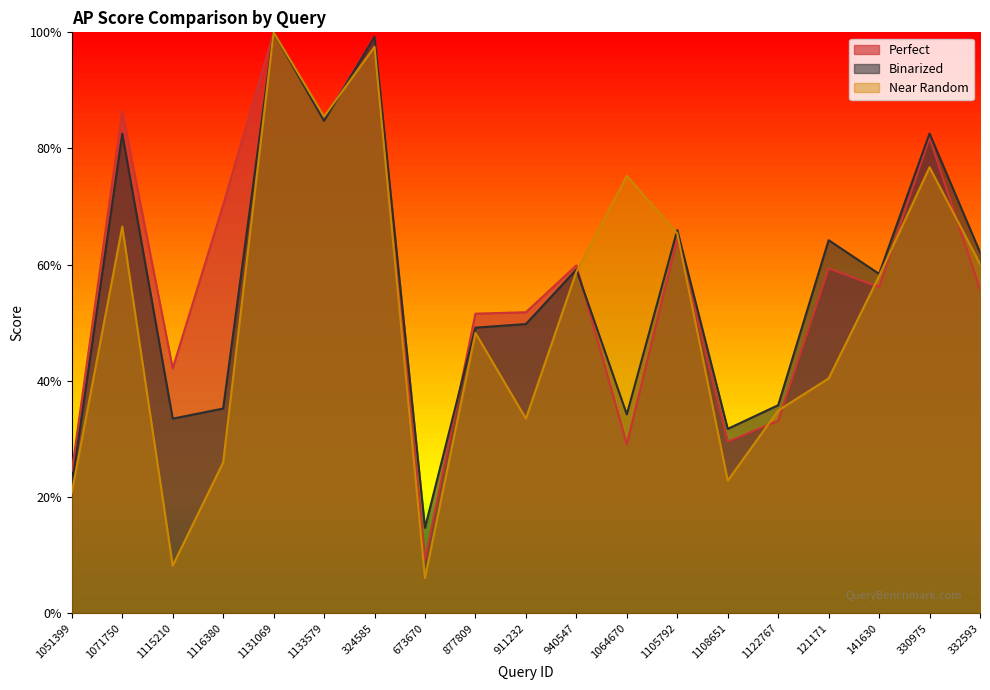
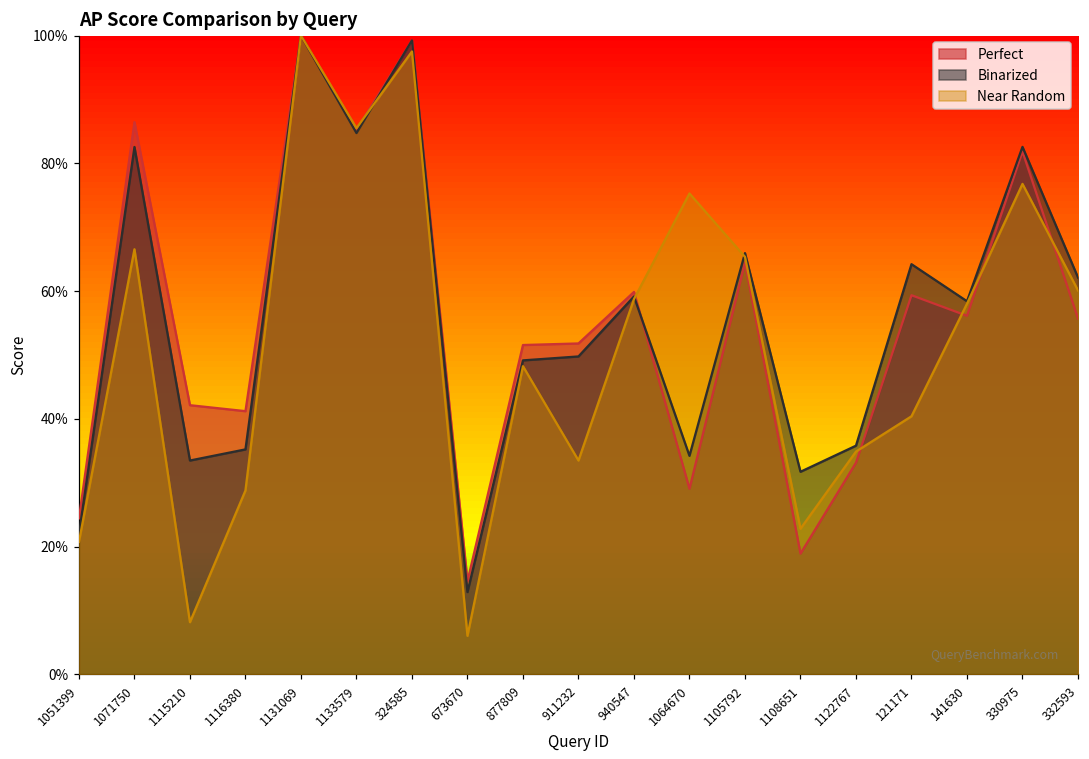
Perfect, 1116380: 70% -> 41%
Near Random, 1116380: 26% -> 29%
Perfect, 673670: 9% -> 15%
Binarized, 673670: 15% -> 13%
Perfect, 1108651: 29% -> 19%
